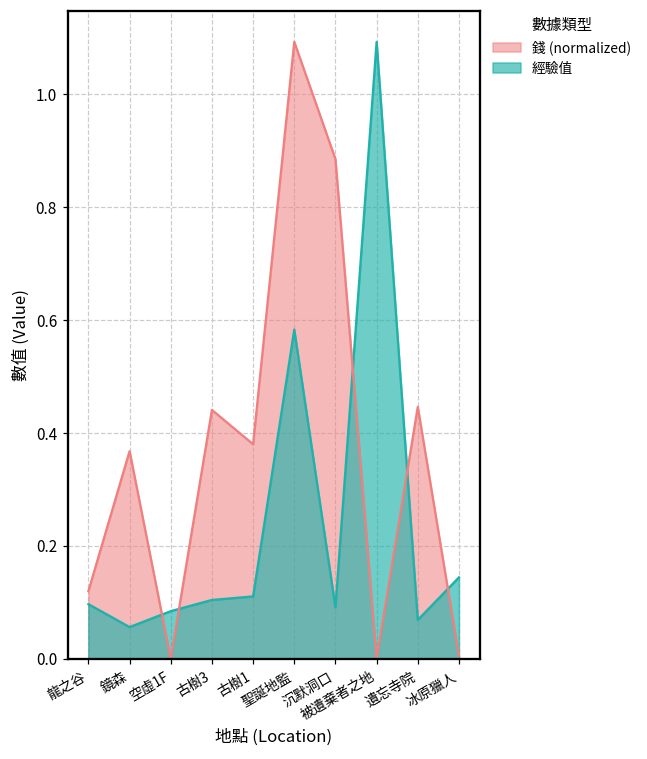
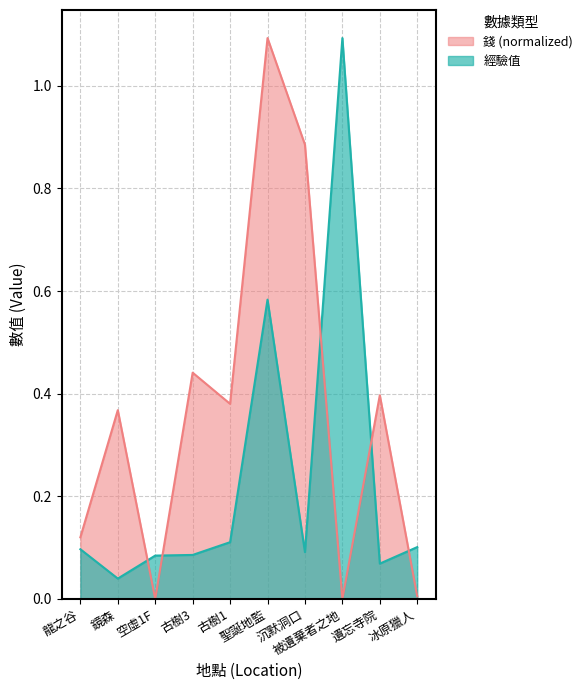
經驗值, 鏡森: 0.06 -> 0.04
經驗值, 古樹3: 0.10 -> 0.09
錢 (normalized), 遺忘寺院: 0.45 -> 0.40
經驗值, 冰原獵人: 0.14 -> 0.10
